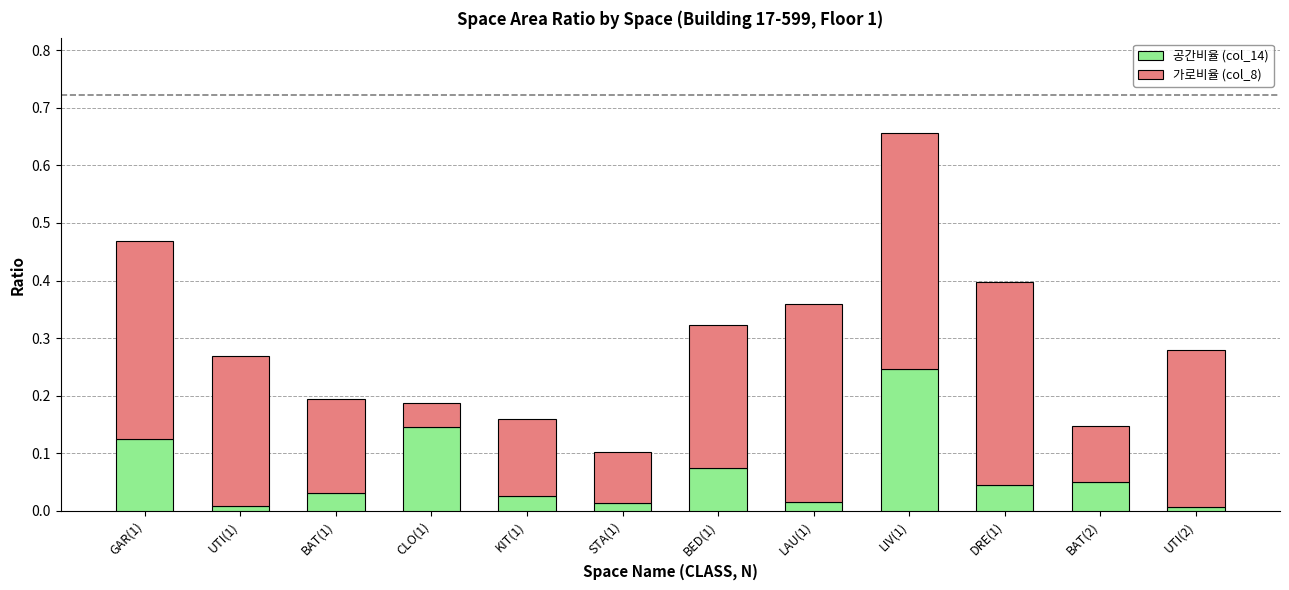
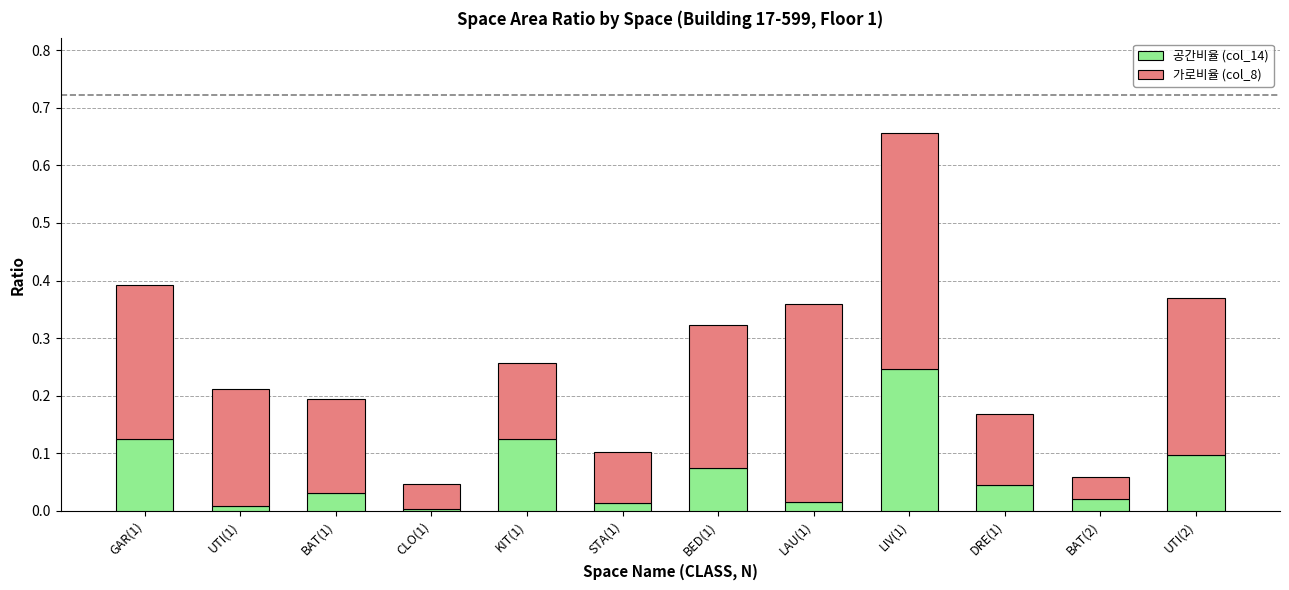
가로비율 (col_8), GAR(1): 0.34 -> 0.27
가로비율 (col_8), UTI(1): 0.26 -> 0.20
공간비율 (col_14), CLO(1): 0.15 -> 0.00
공간비율 (col_14), KIT(1): 0.03 -> 0.12
가로비율 (col_8), DRE(1): 0.35 -> 0.12
공간비율 (col_14), BAT(2): 0.05 -> 0.02
가로비율 (col_8), BAT(2): 0.10 -> 0.04
공간비율 (col_14), UTI(2): 0.01 -> 0.10
